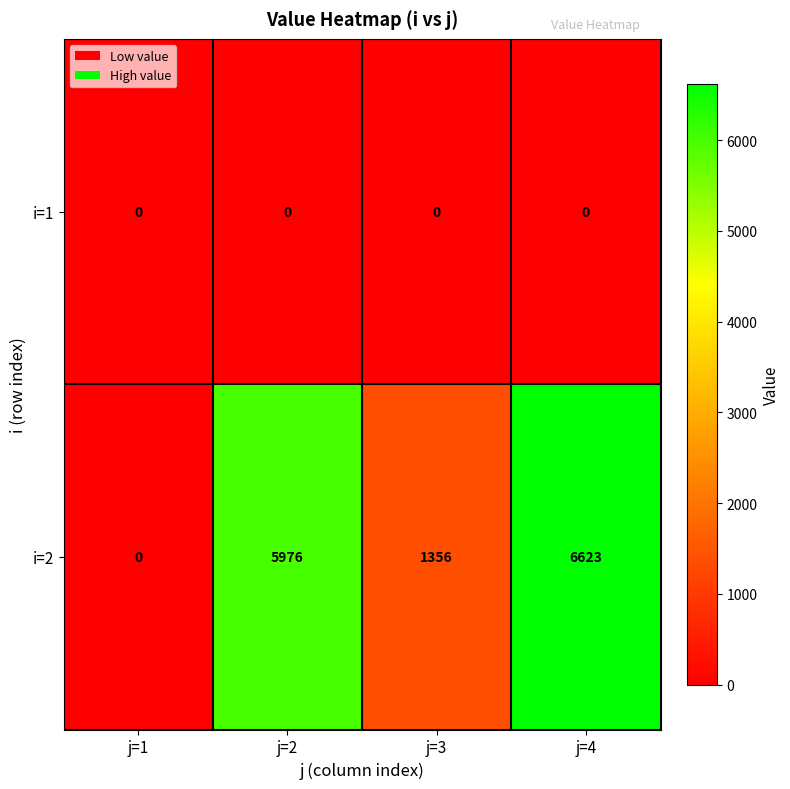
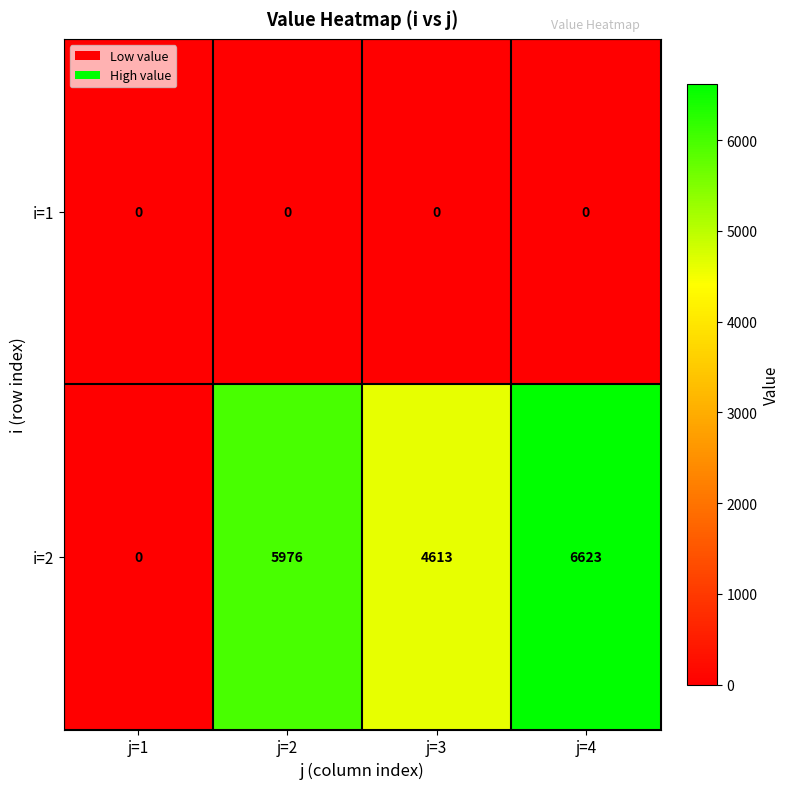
i=2, j=3: 1356 -> 4613
